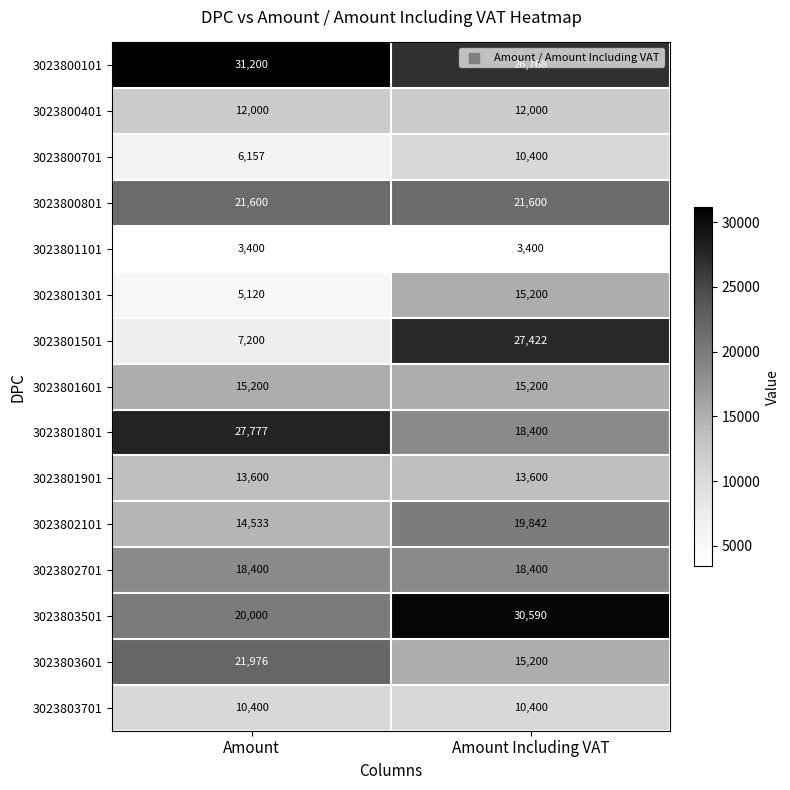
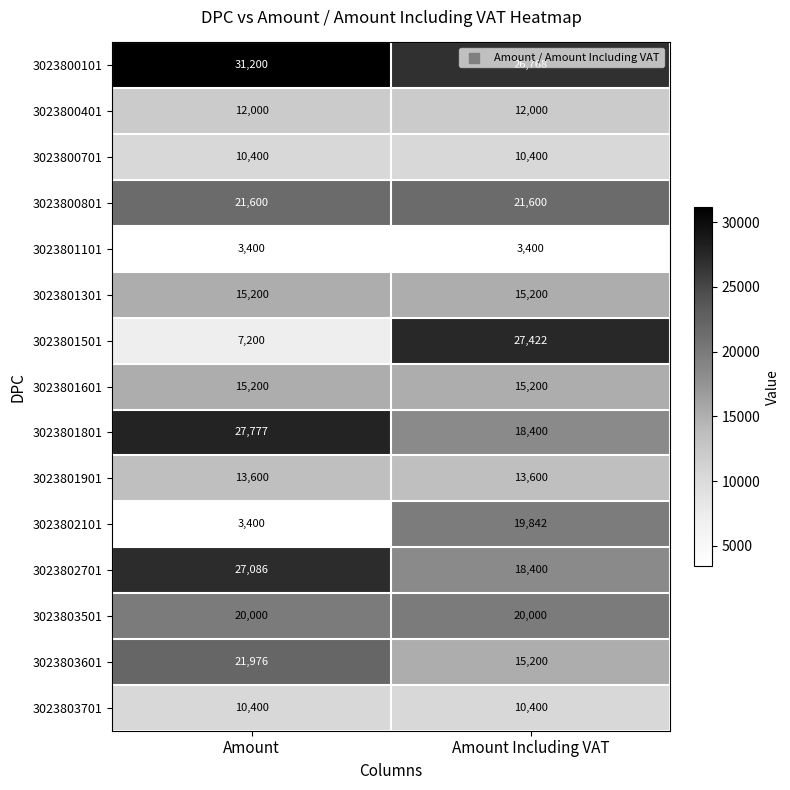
3023800701, Amount: 6,157 -> 10,400
3023801301, Amount: 5,120 -> 15,200
3023802101, Amount: 14,533 -> 3,400
3023802701, Amount: 18,400 -> 27,086
3023803501, Amount Including VAT: 30,590 -> 20,000
